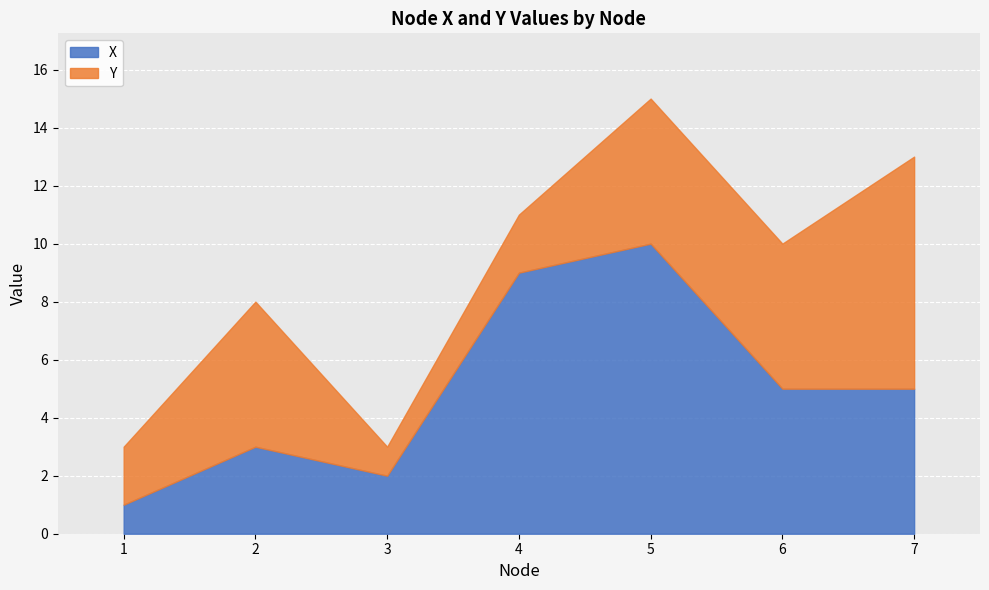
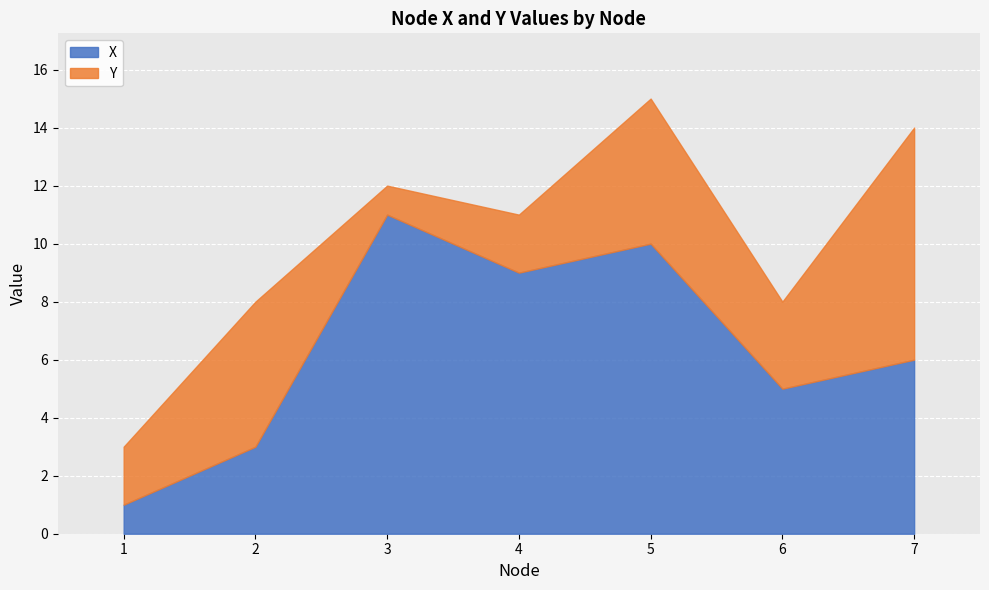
X, 3: 2 -> 11
Y, 6: 5 -> 3
X, 7: 5 -> 6
